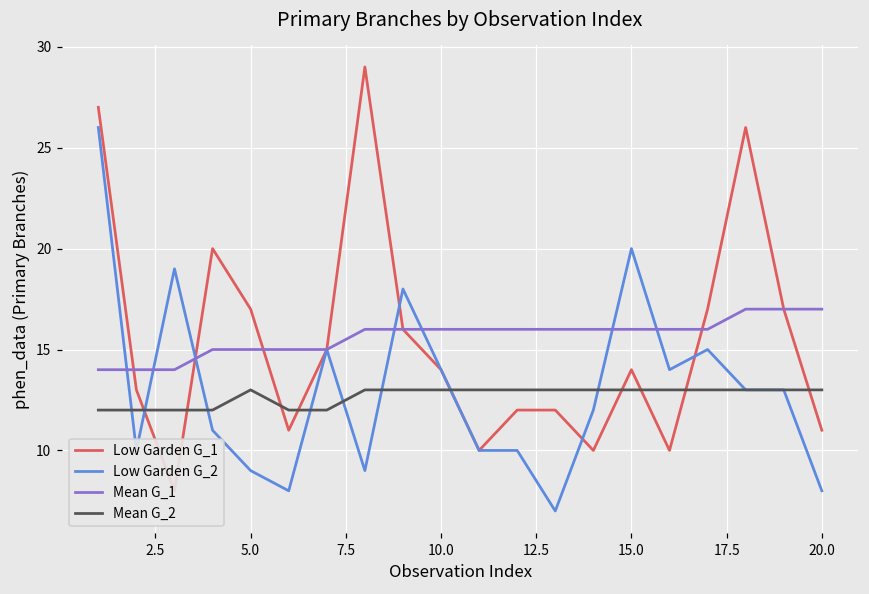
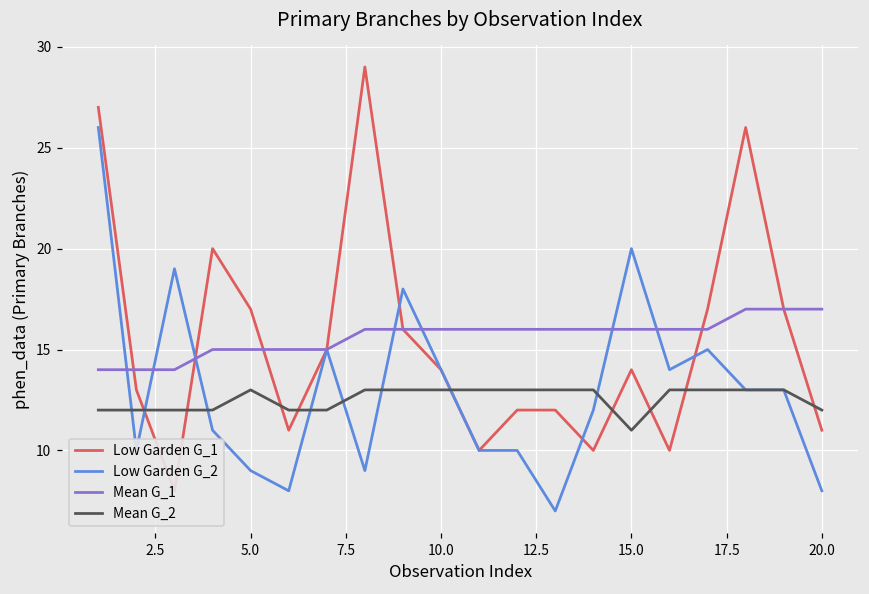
Mean G_2, 15.0: 13 -> 11
Mean G_2, 20.0: 13 -> 12
